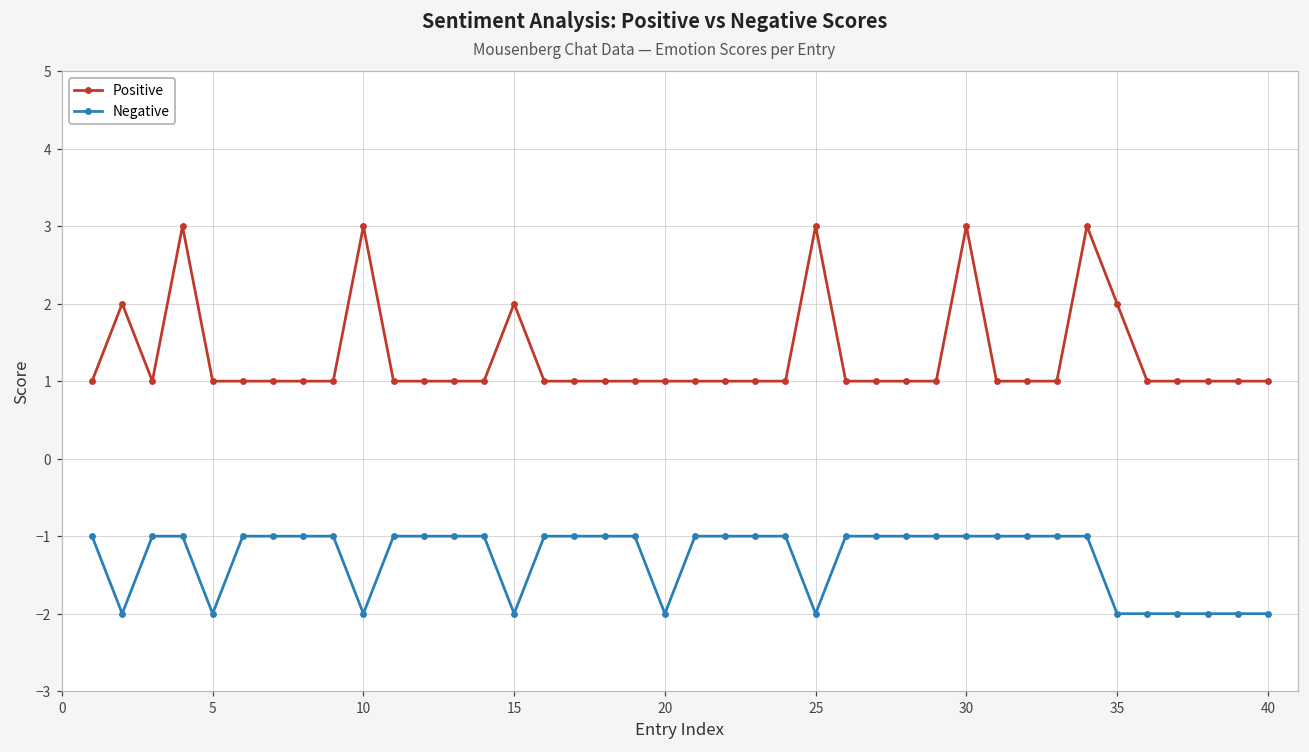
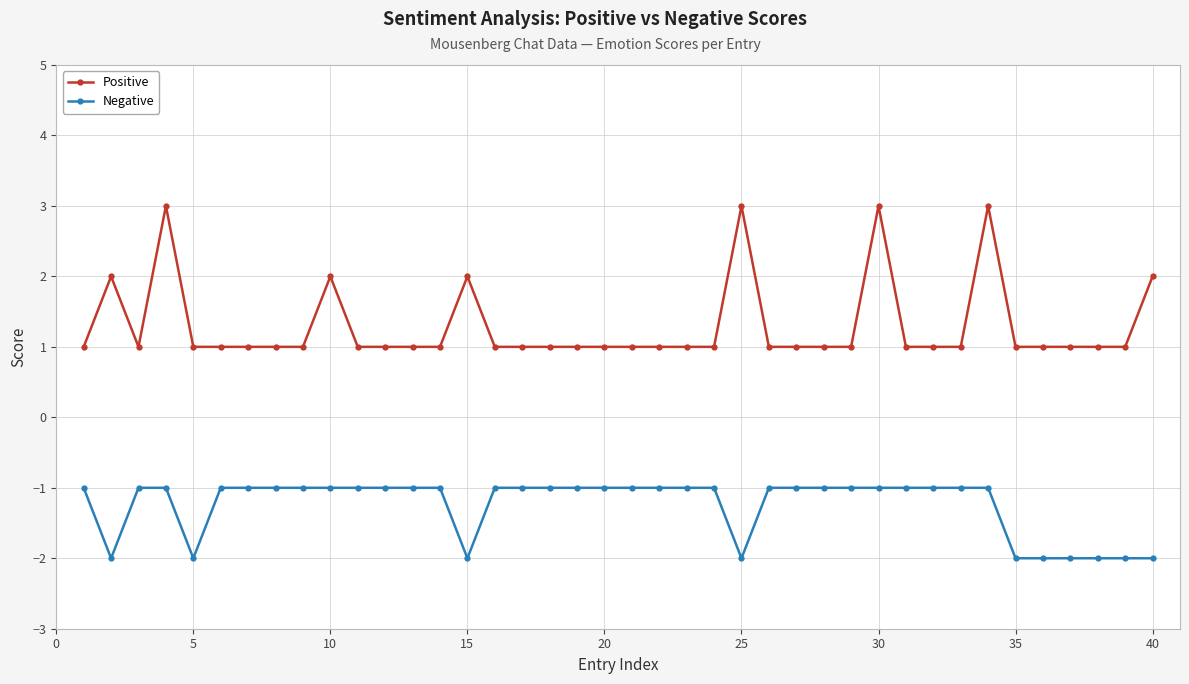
Positive, 10: 3 -> 2
Negative, 10: -2 -> -1
Negative, 20: -2 -> -1
Positive, 35: 2 -> 1
Positive, 40: 1 -> 2
